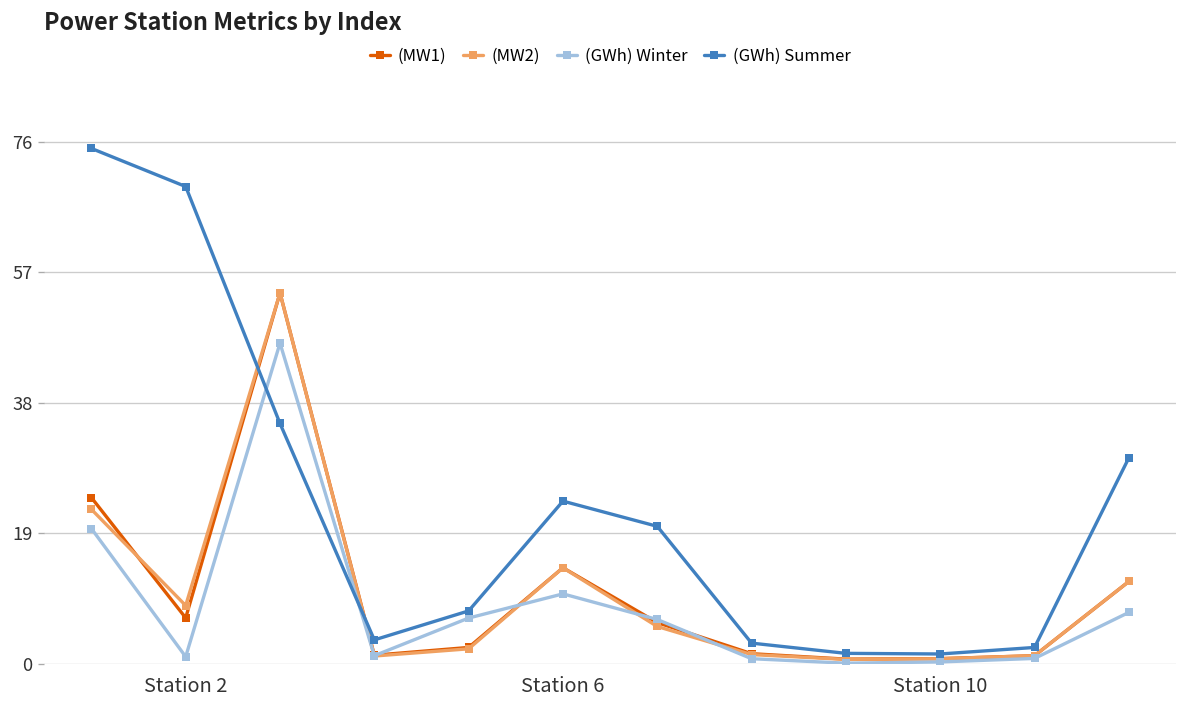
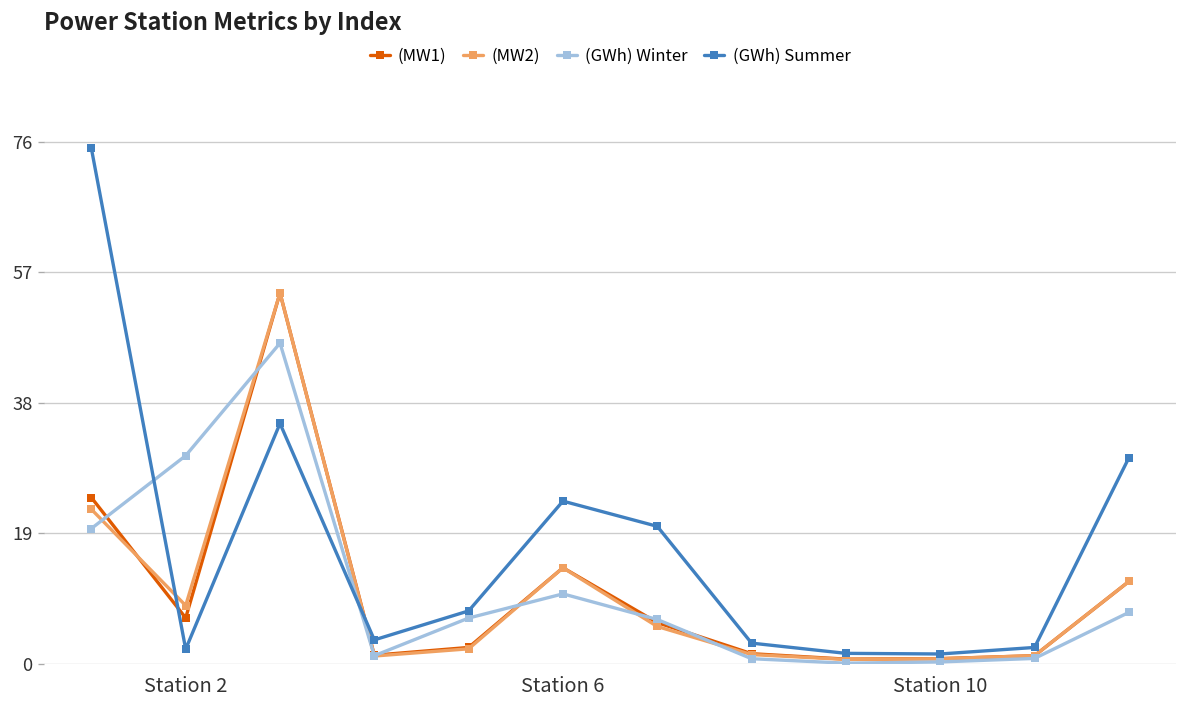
(GWh) Winter, Station 2: 1 -> 30
(GWh) Summer, Station 2: 69 -> 2
